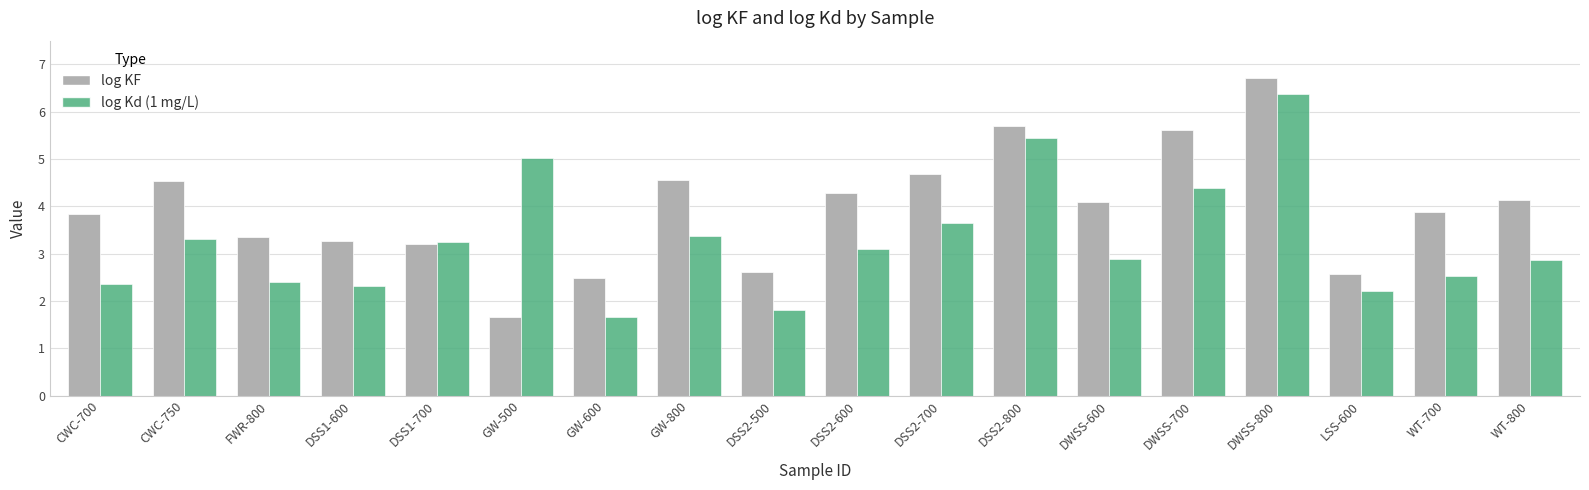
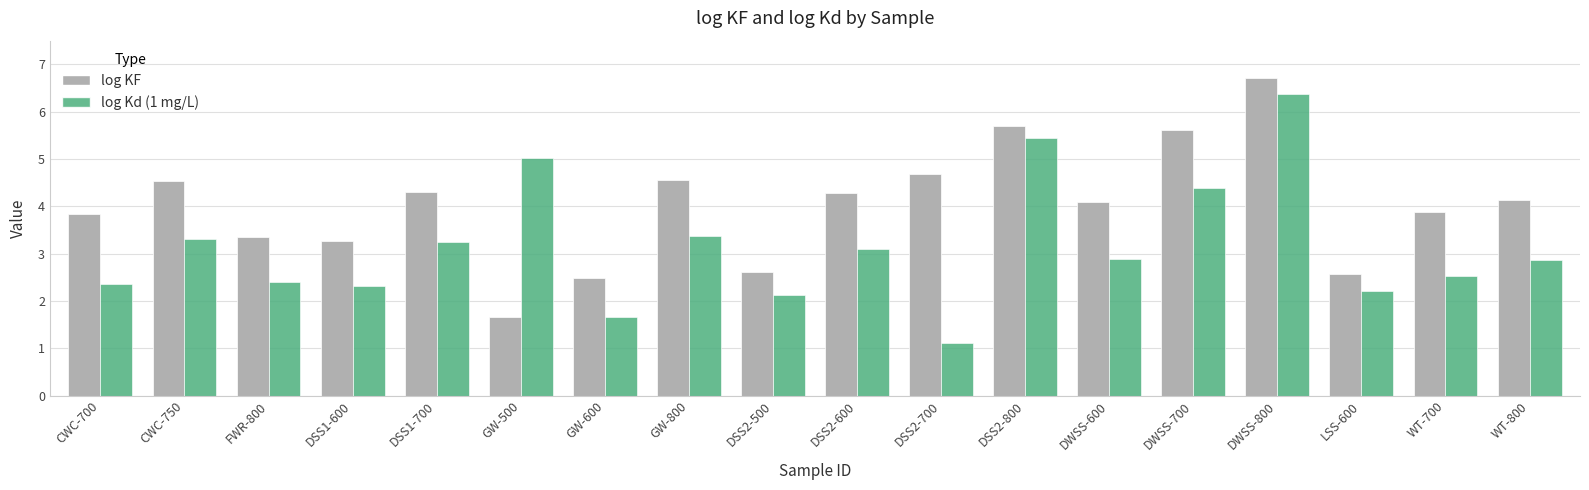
log KF, DSS1-700: 3.2 -> 4.3
log Kd (1 mg/L), DSS2-500: 1.8 -> 2.1
log Kd (1 mg/L), DSS2-700: 3.6 -> 1.1
